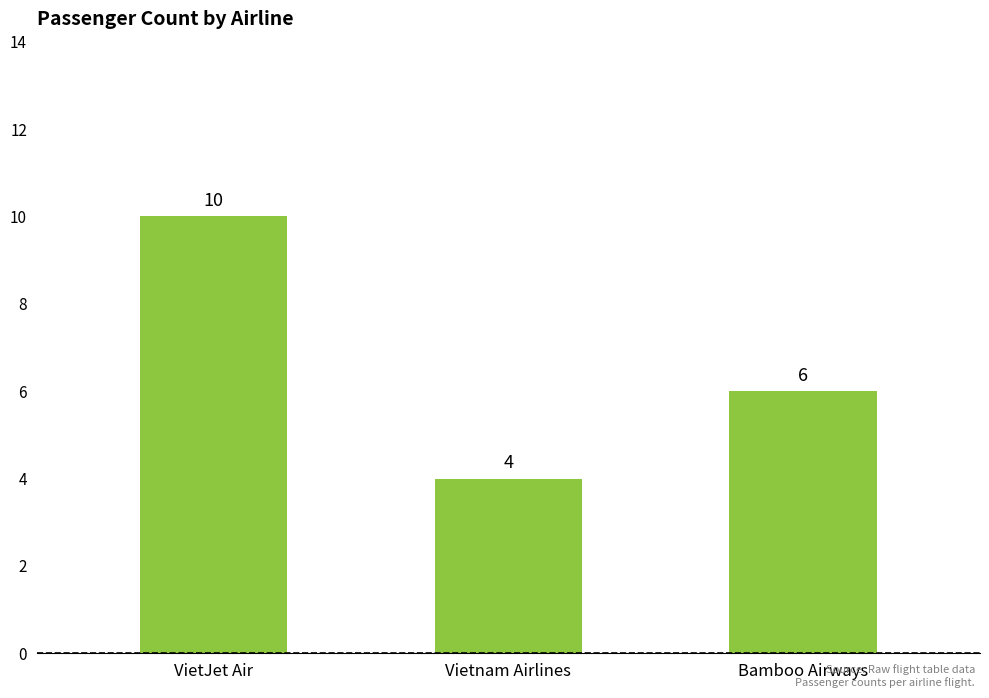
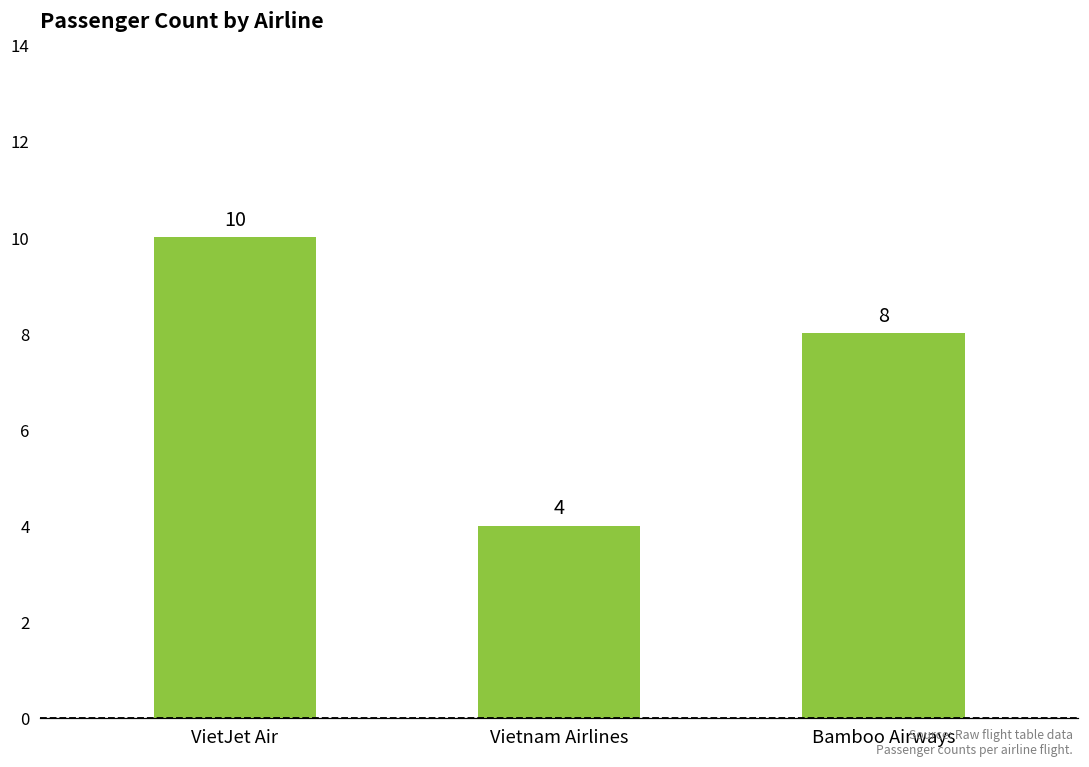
Bamboo Airways: 6 -> 8
